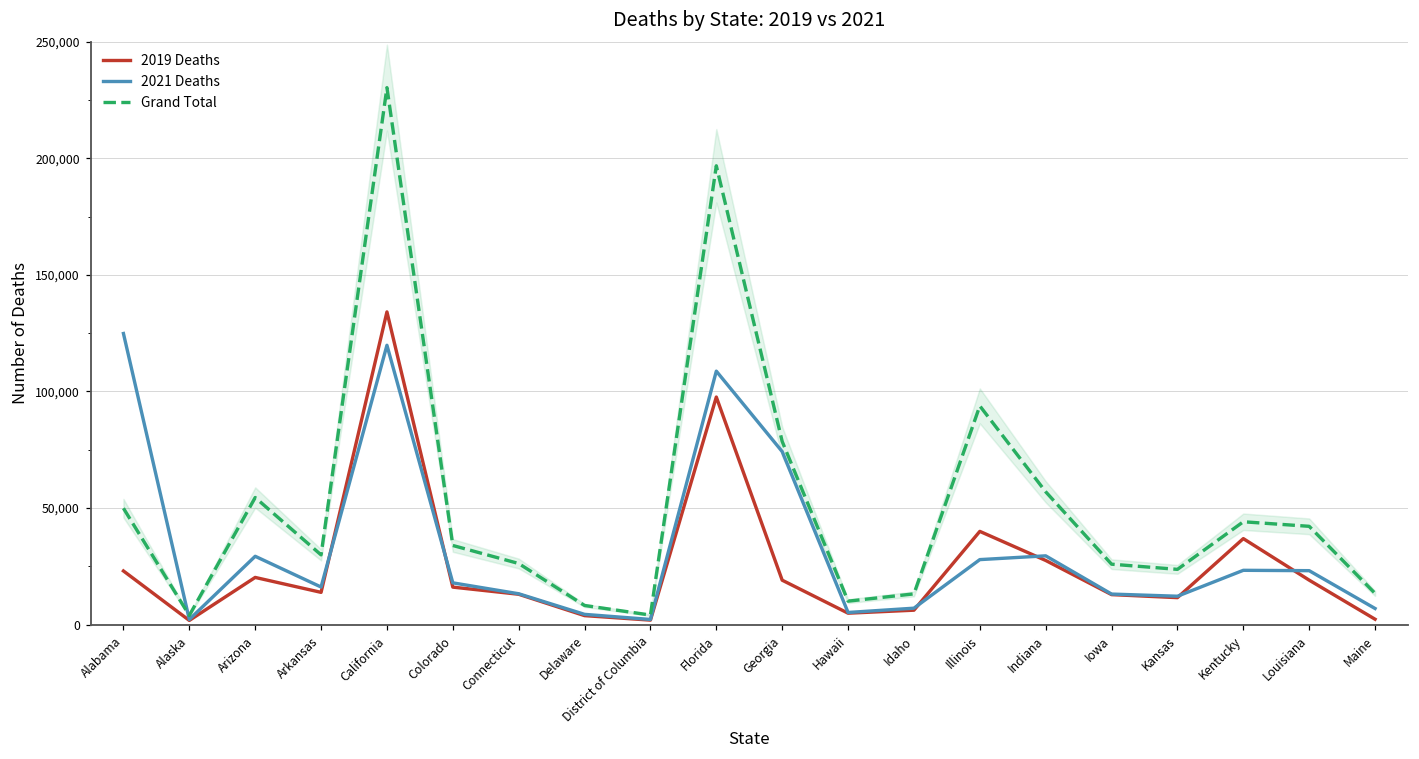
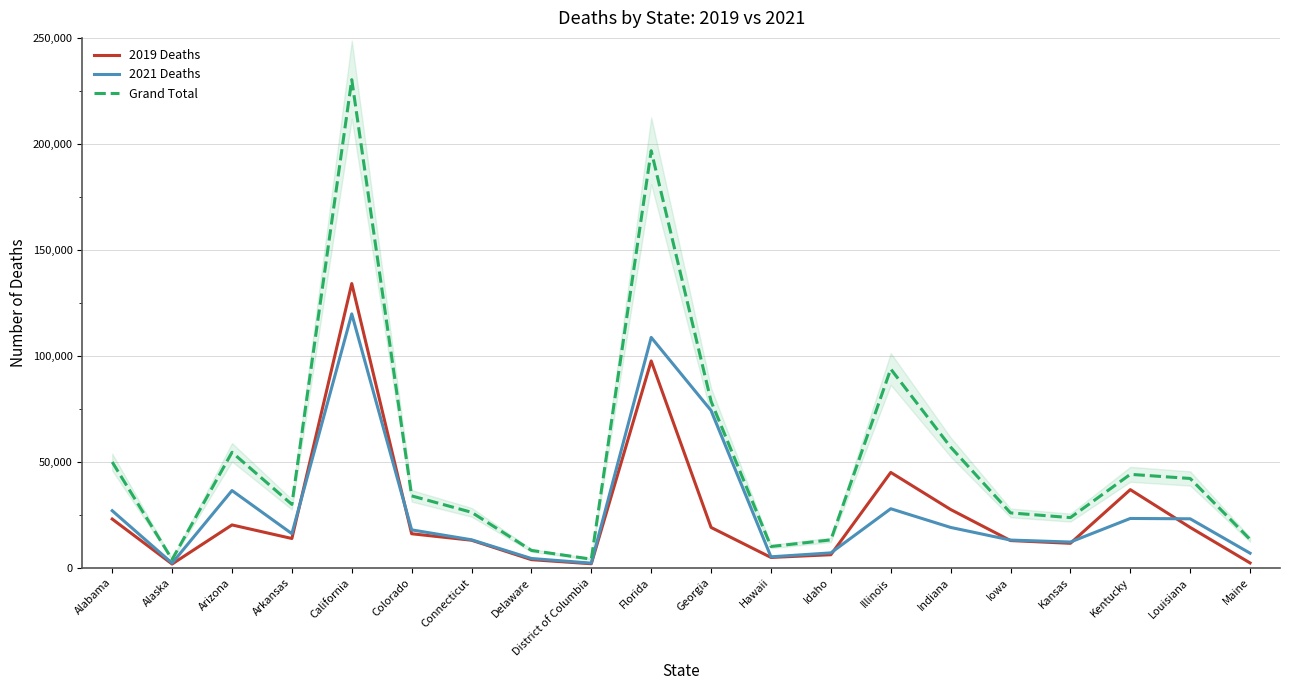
2021 Deaths, Alabama: 125,000 -> 27,000
2021 Deaths, Arizona: 29,000 -> 36,000
2019 Deaths, Illinois: 40,000 -> 45,000
2021 Deaths, Indiana: 29,000 -> 19,000
